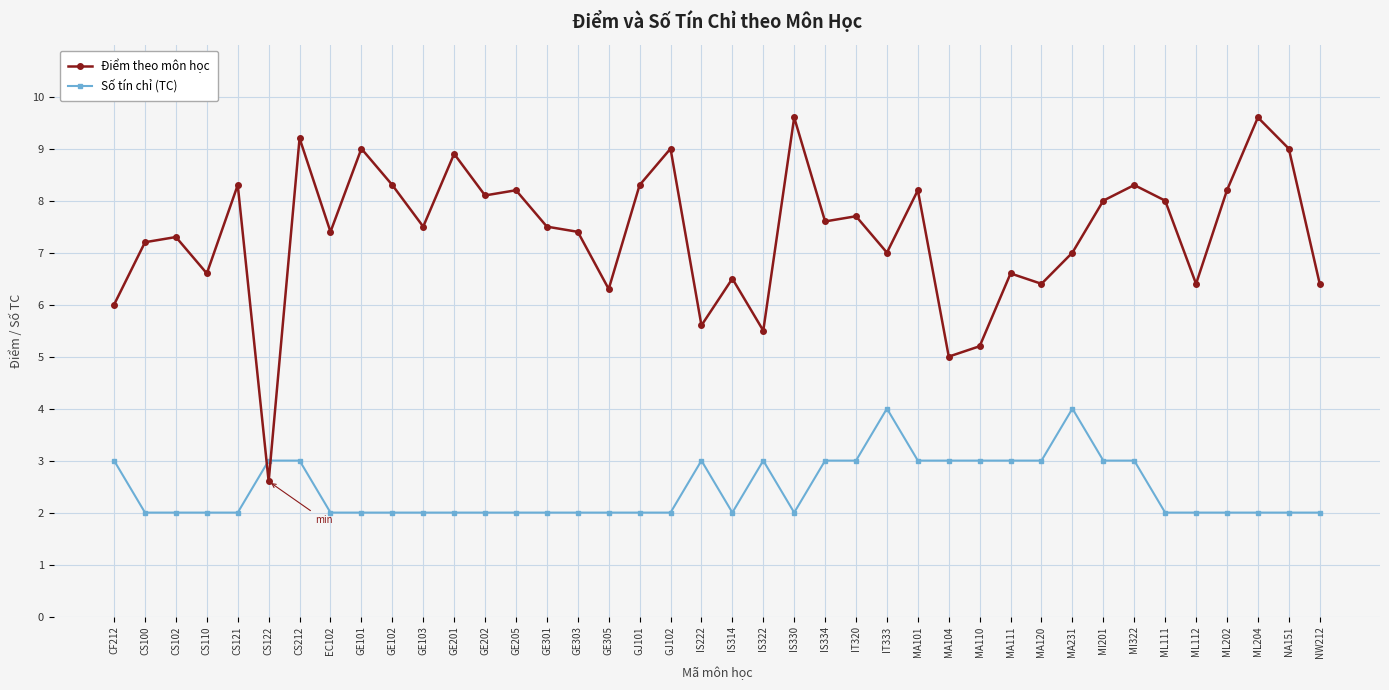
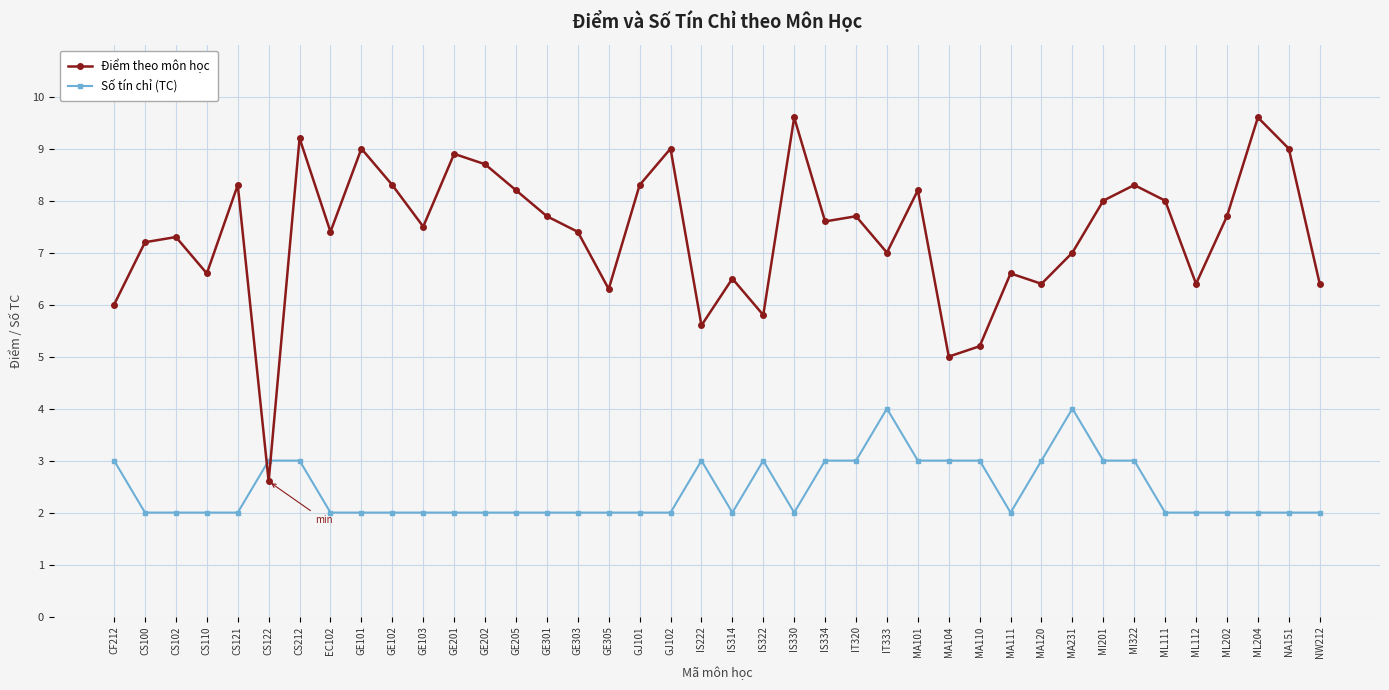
Điểm theo môn học, GE202: 8.1 -> 8.7
Điểm theo môn học, GE301: 7.5 -> 7.7
Điểm theo môn học, IS322: 5.5 -> 5.8
Số tín chỉ (TC), MA111: 3 -> 2
Điểm theo môn học, ML202: 8.2 -> 7.7
